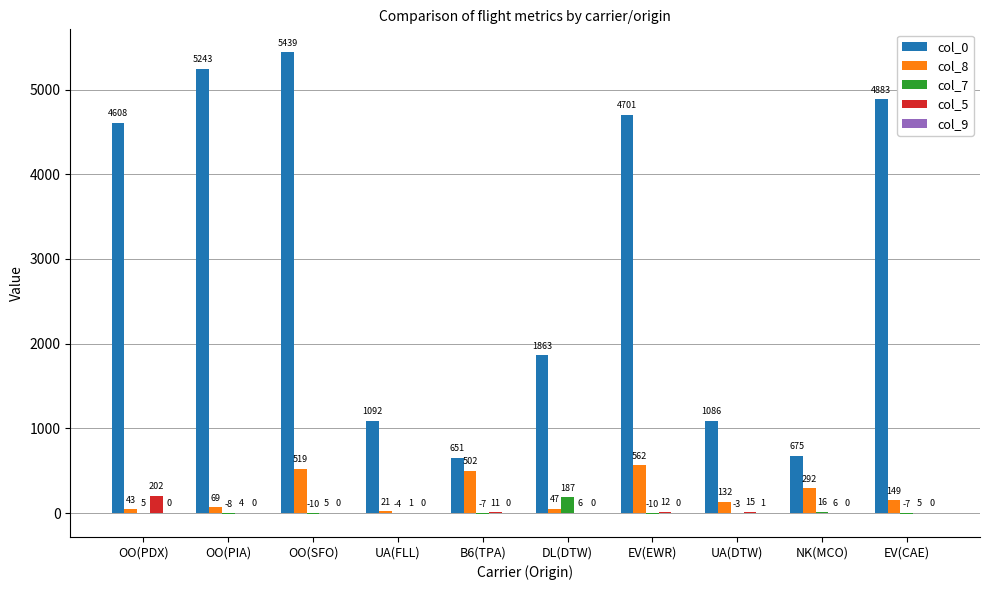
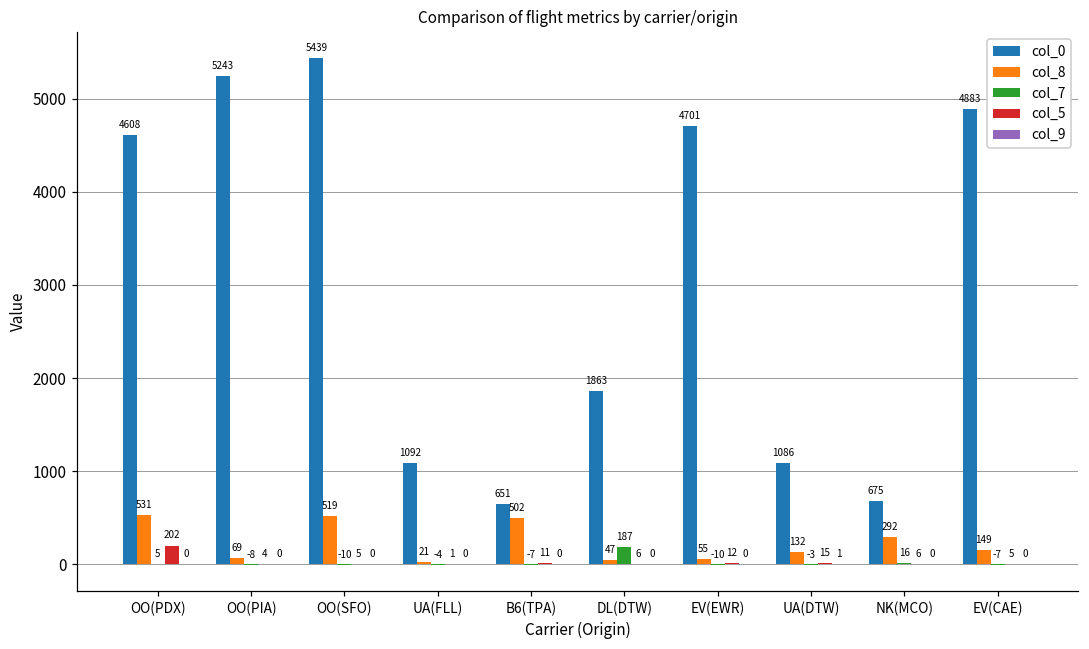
col_8, OO(PDX): 43 -> 531
col_8, EV(EWR): 562 -> 55
